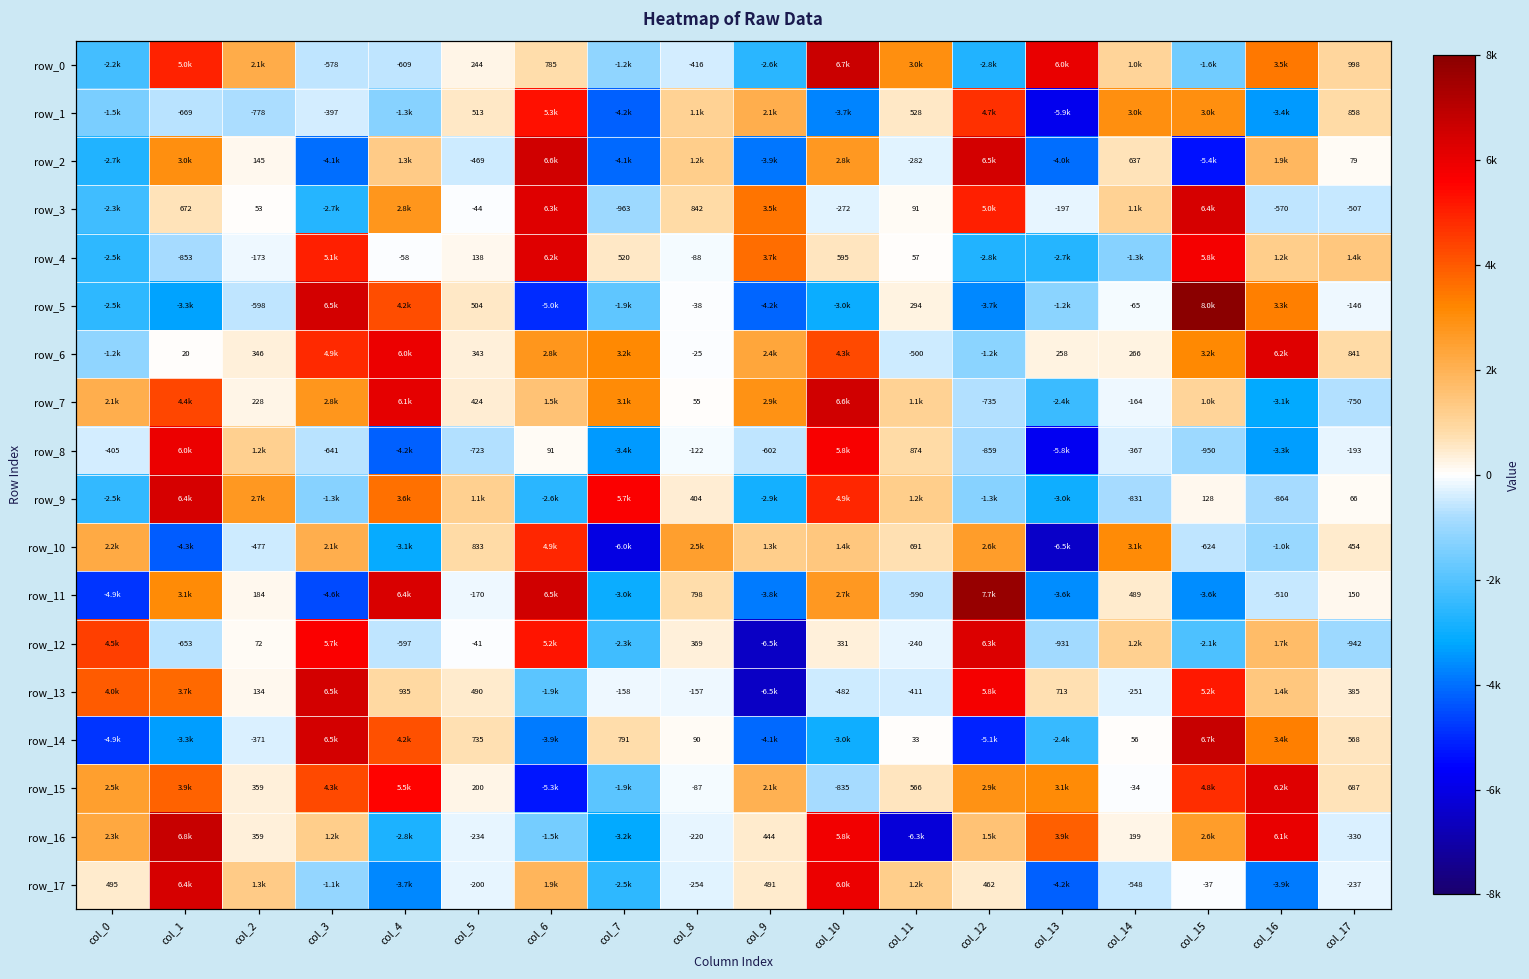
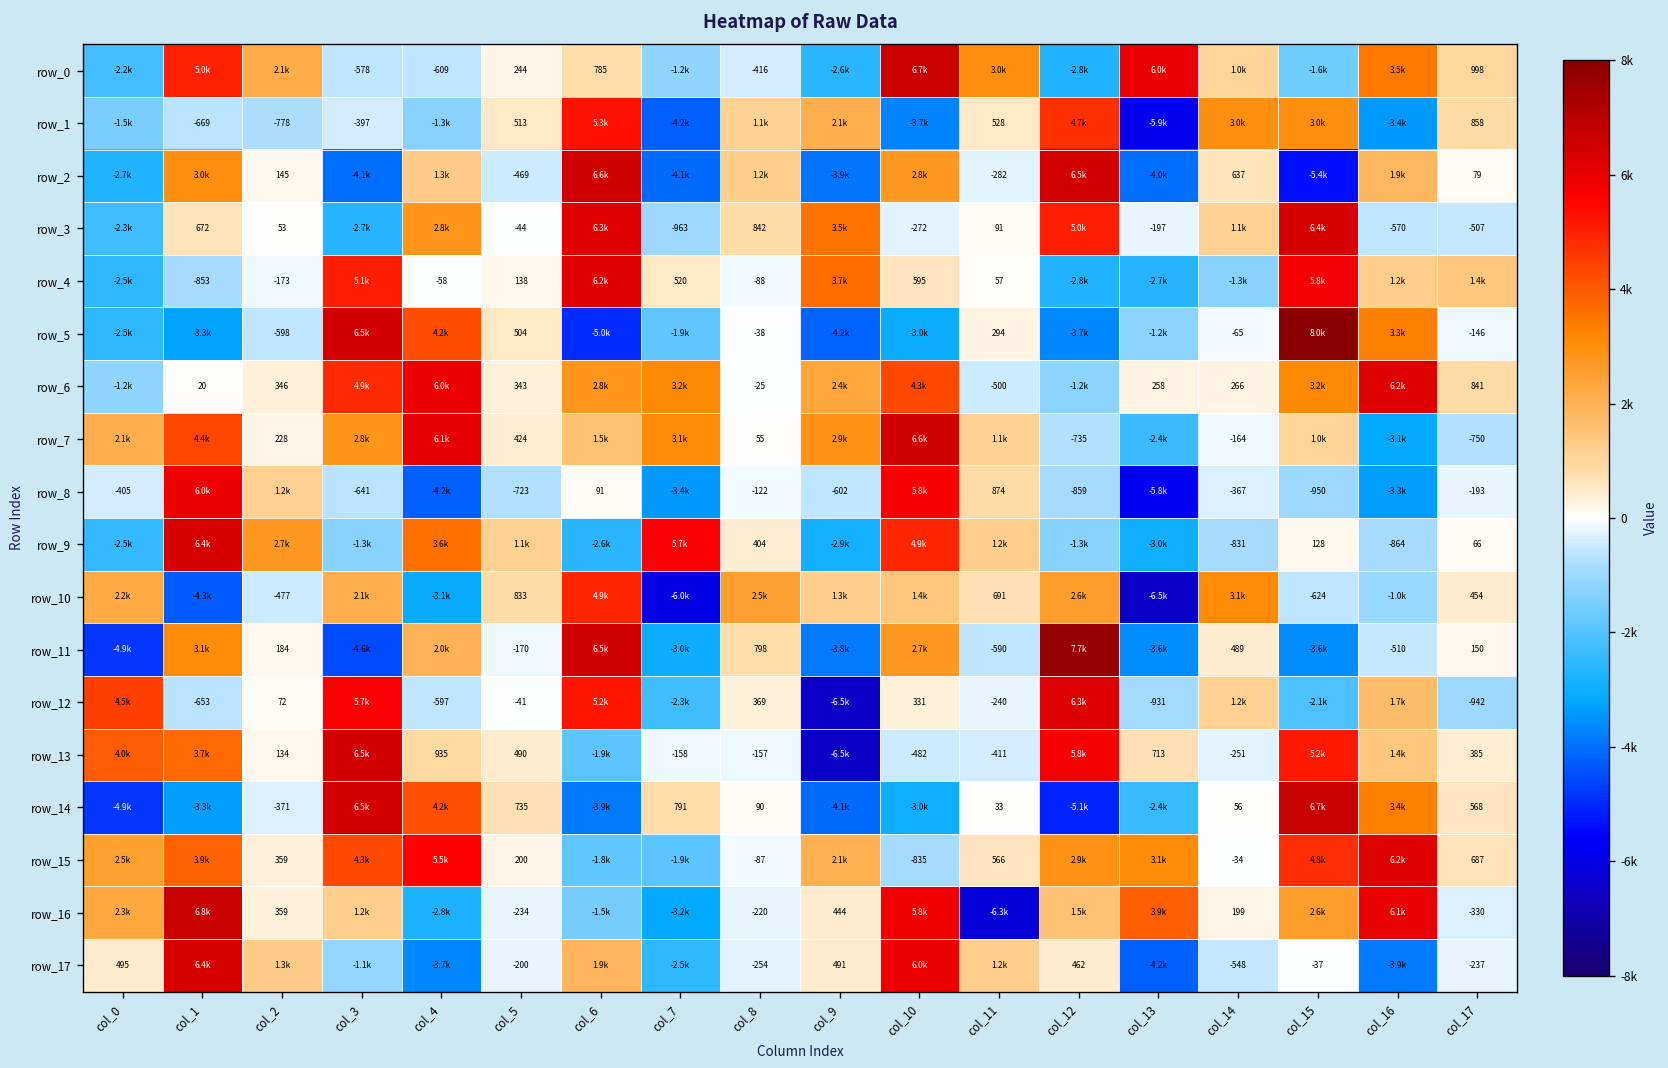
row_11, col_4: 6.4k -> 2.0k
row_15, col_6: -5.3k -> -1.8k
